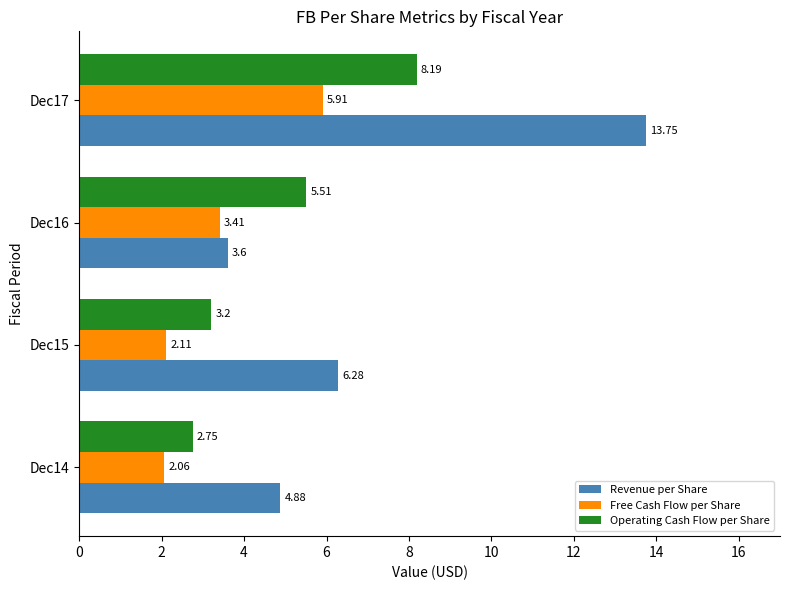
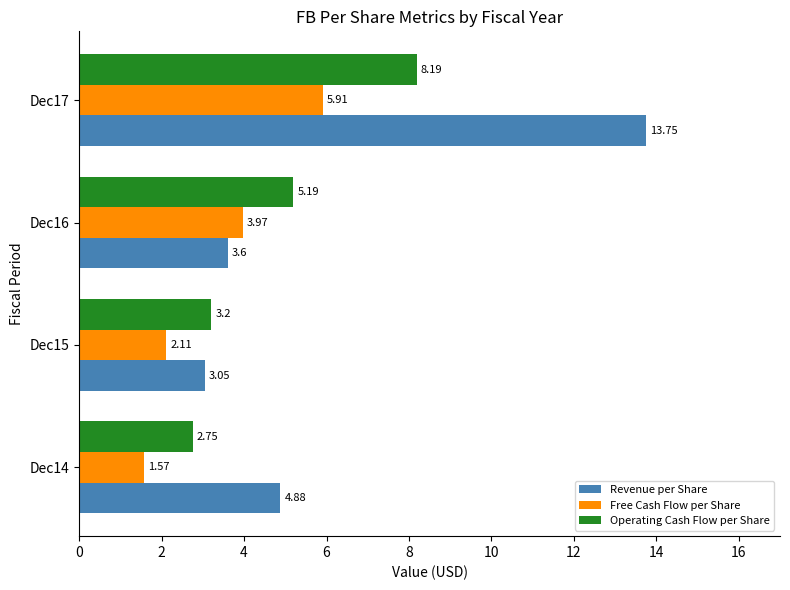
Operating Cash Flow per Share, Dec16: 5.51 -> 5.19
Free Cash Flow per Share, Dec16: 3.41 -> 3.97
Revenue per Share, Dec15: 6.28 -> 3.05
Free Cash Flow per Share, Dec14: 2.06 -> 1.57
